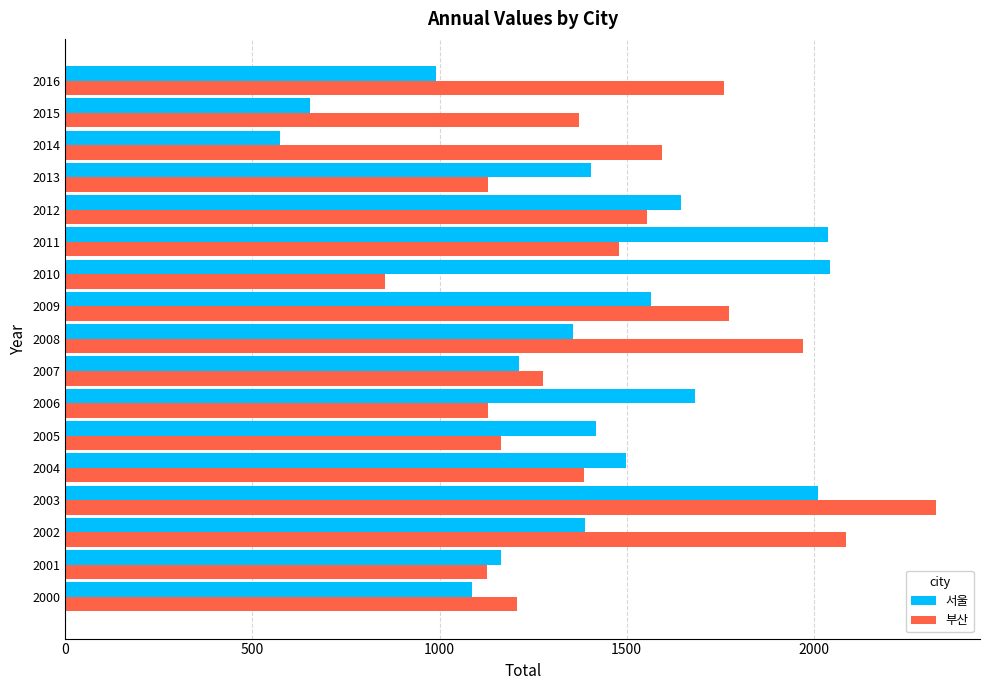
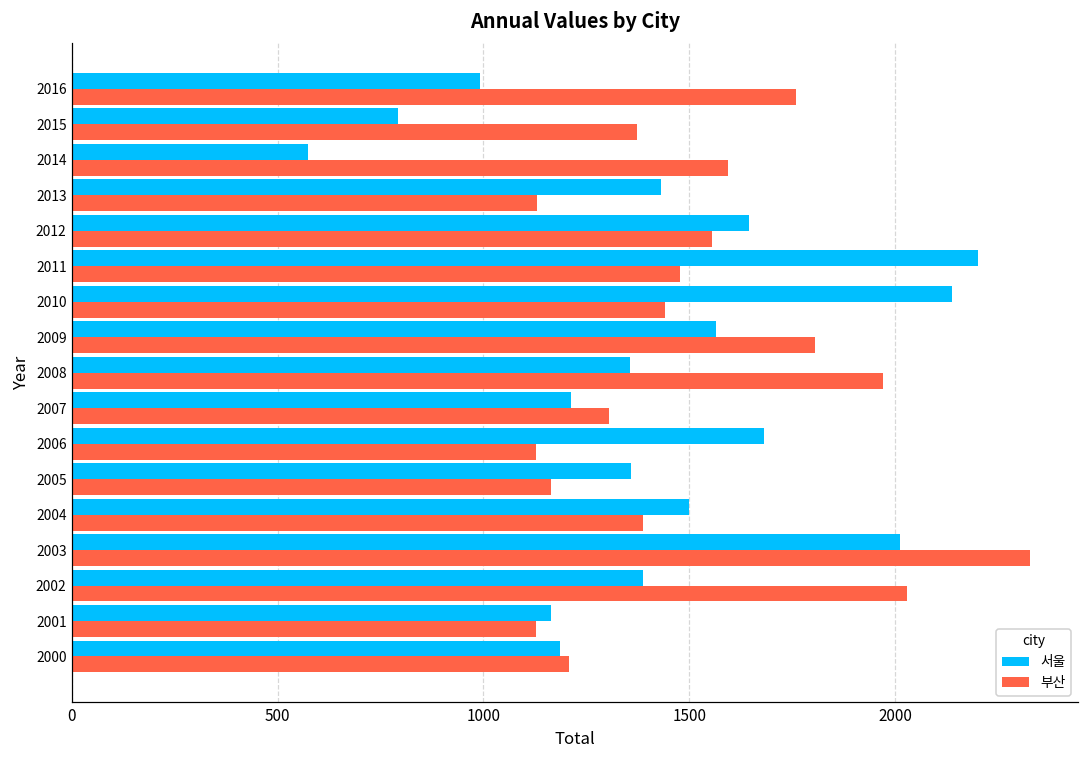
서울, 2015: 650 -> 790
서울, 2013: 1400 -> 1430
서울, 2011: 2040 -> 2200
서울, 2010: 2040 -> 2140
부산, 2010: 850 -> 1440
부산, 2009: 1770 -> 1810
부산, 2007: 1280 -> 1300
서울, 2005: 1420 -> 1360
부산, 2002: 2090 -> 2030
서울, 2000: 1090 -> 1190
